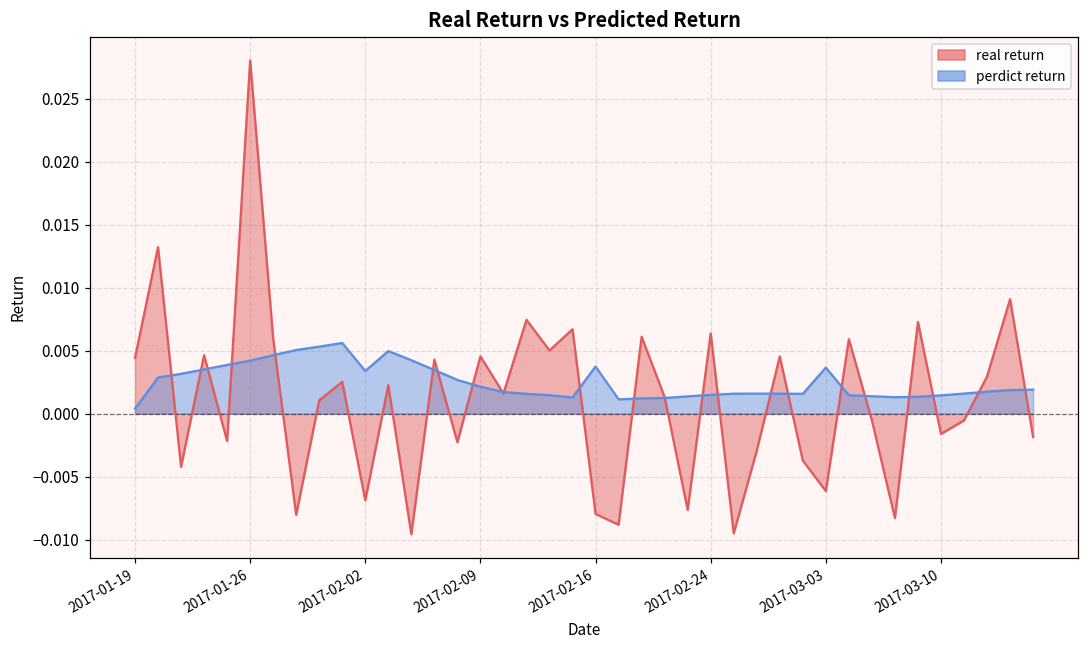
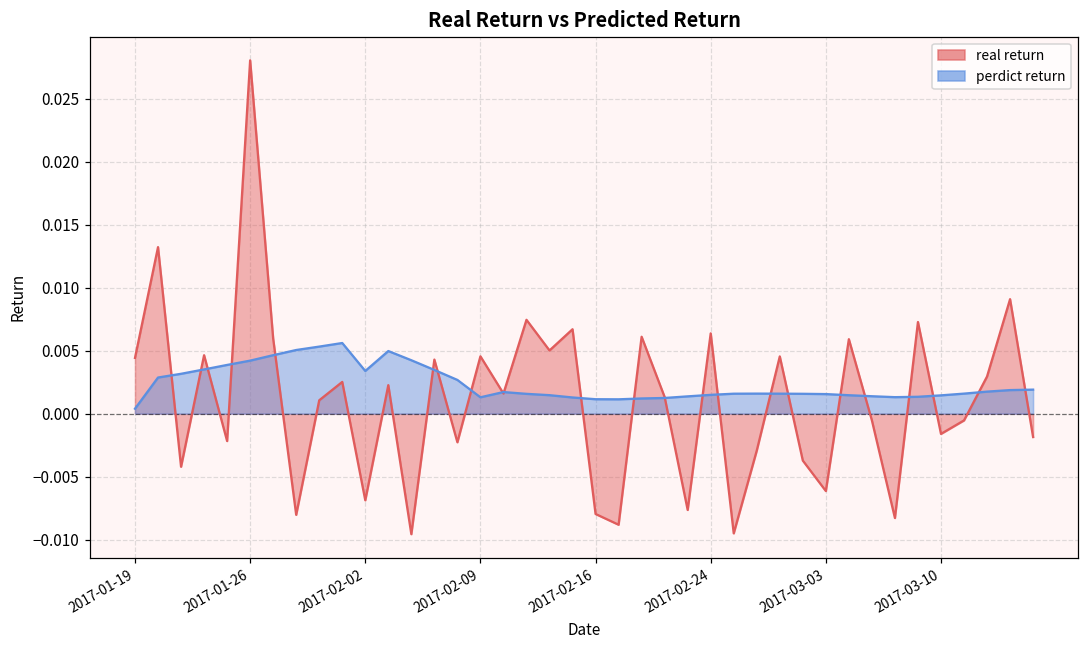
perdict return, 2017-02-09: 0.0021 -> 0.0013
perdict return, 2017-02-16: 0.0037 -> 0.0011
perdict return, 2017-03-03: 0.0037 -> 0.0016
